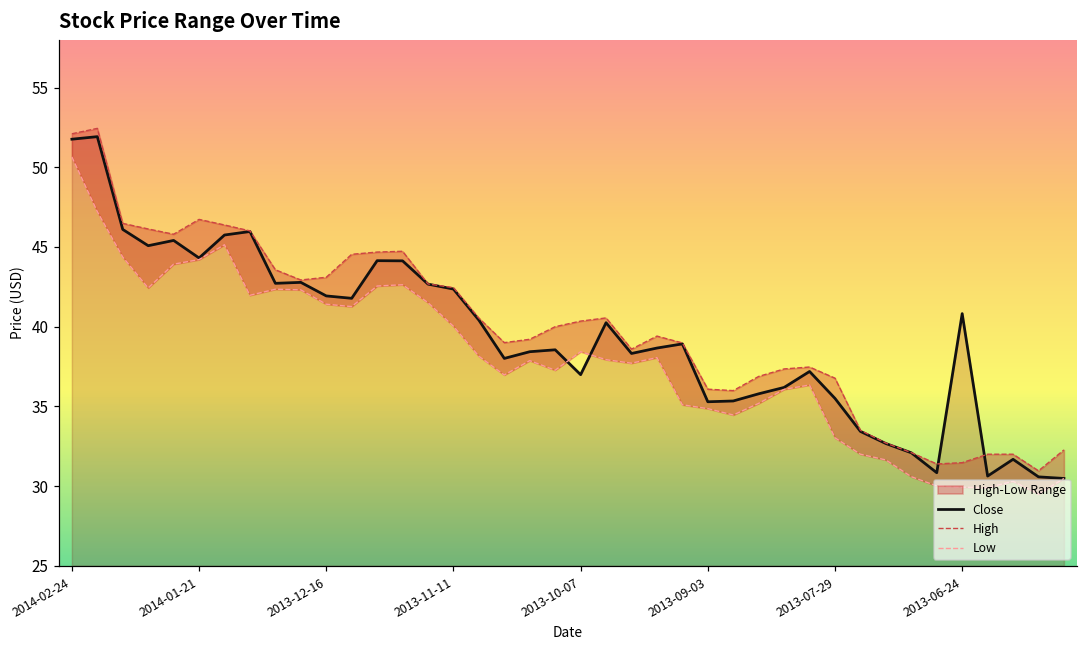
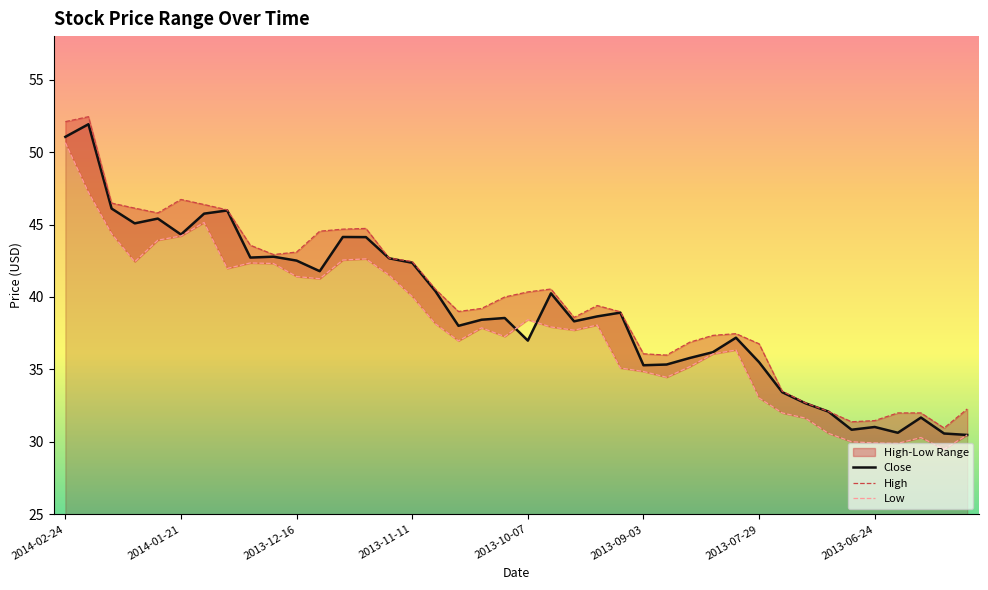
Close, 2014-02-24: 51.8 -> 51.1
Close, 2013-12-16: 41.9 -> 42.5
Close, 2013-06-24: 40.8 -> 31.0
